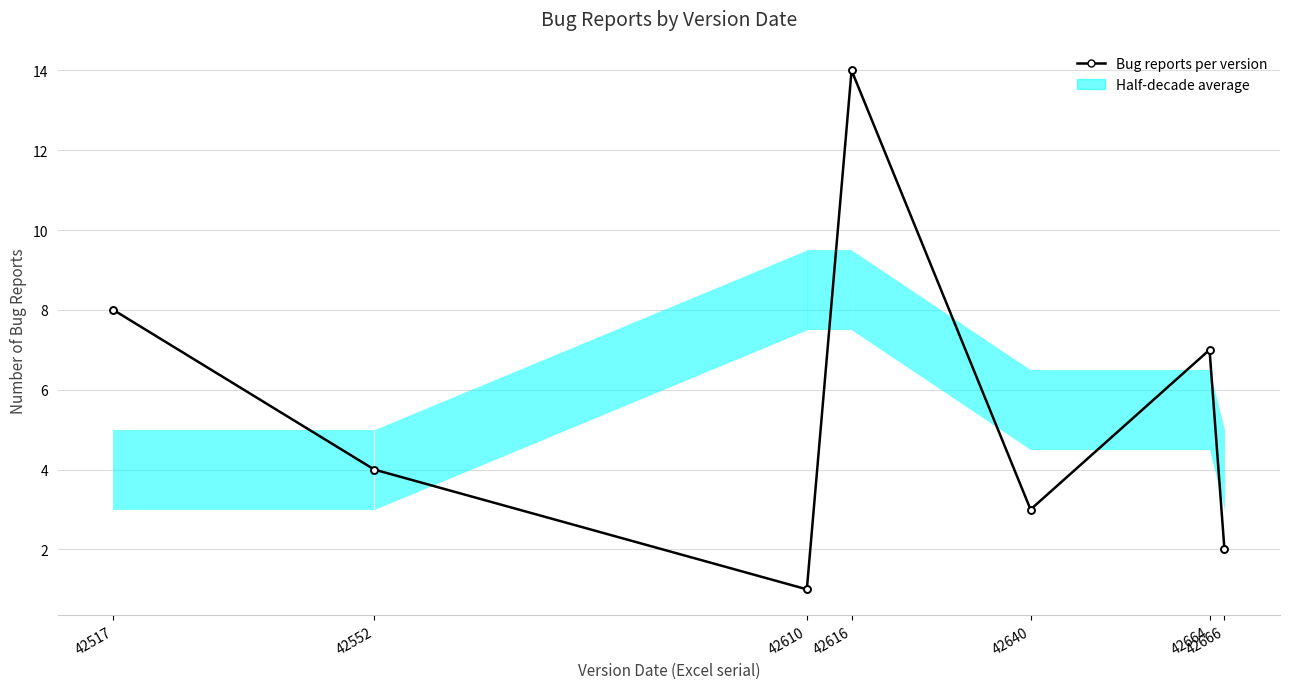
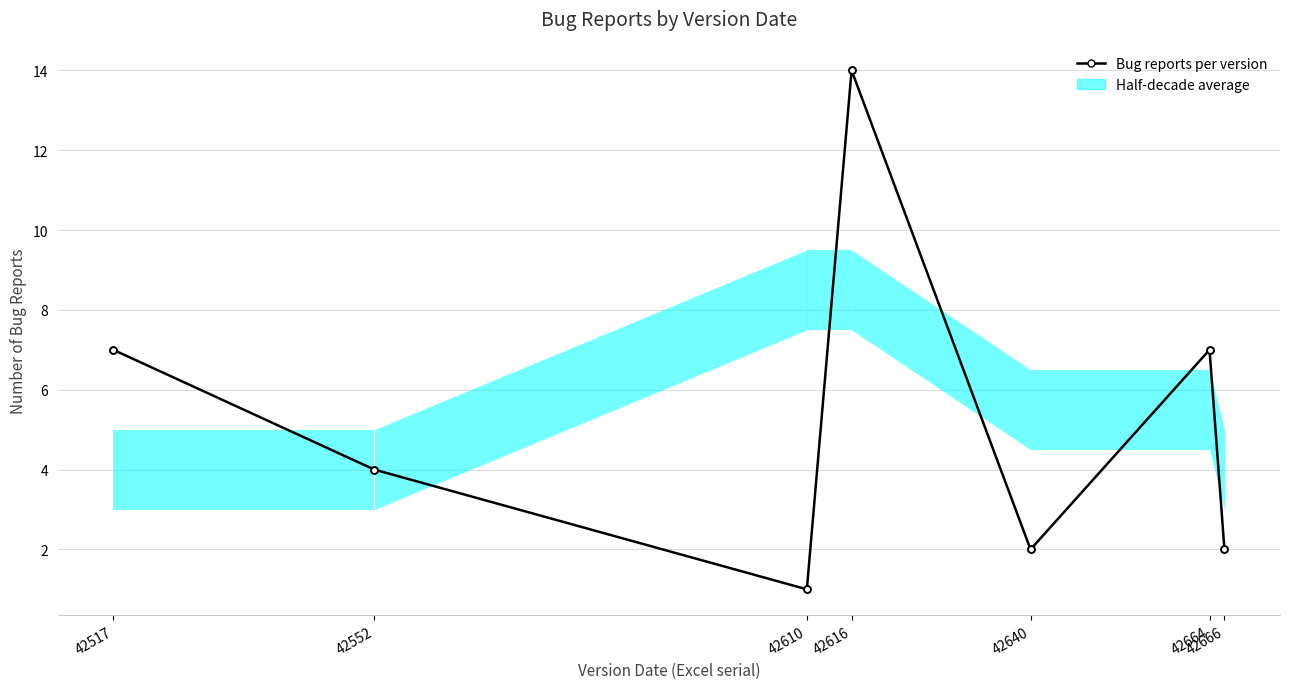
Bug reports per version, 42517: 8 -> 7
Bug reports per version, 42640: 3 -> 2
